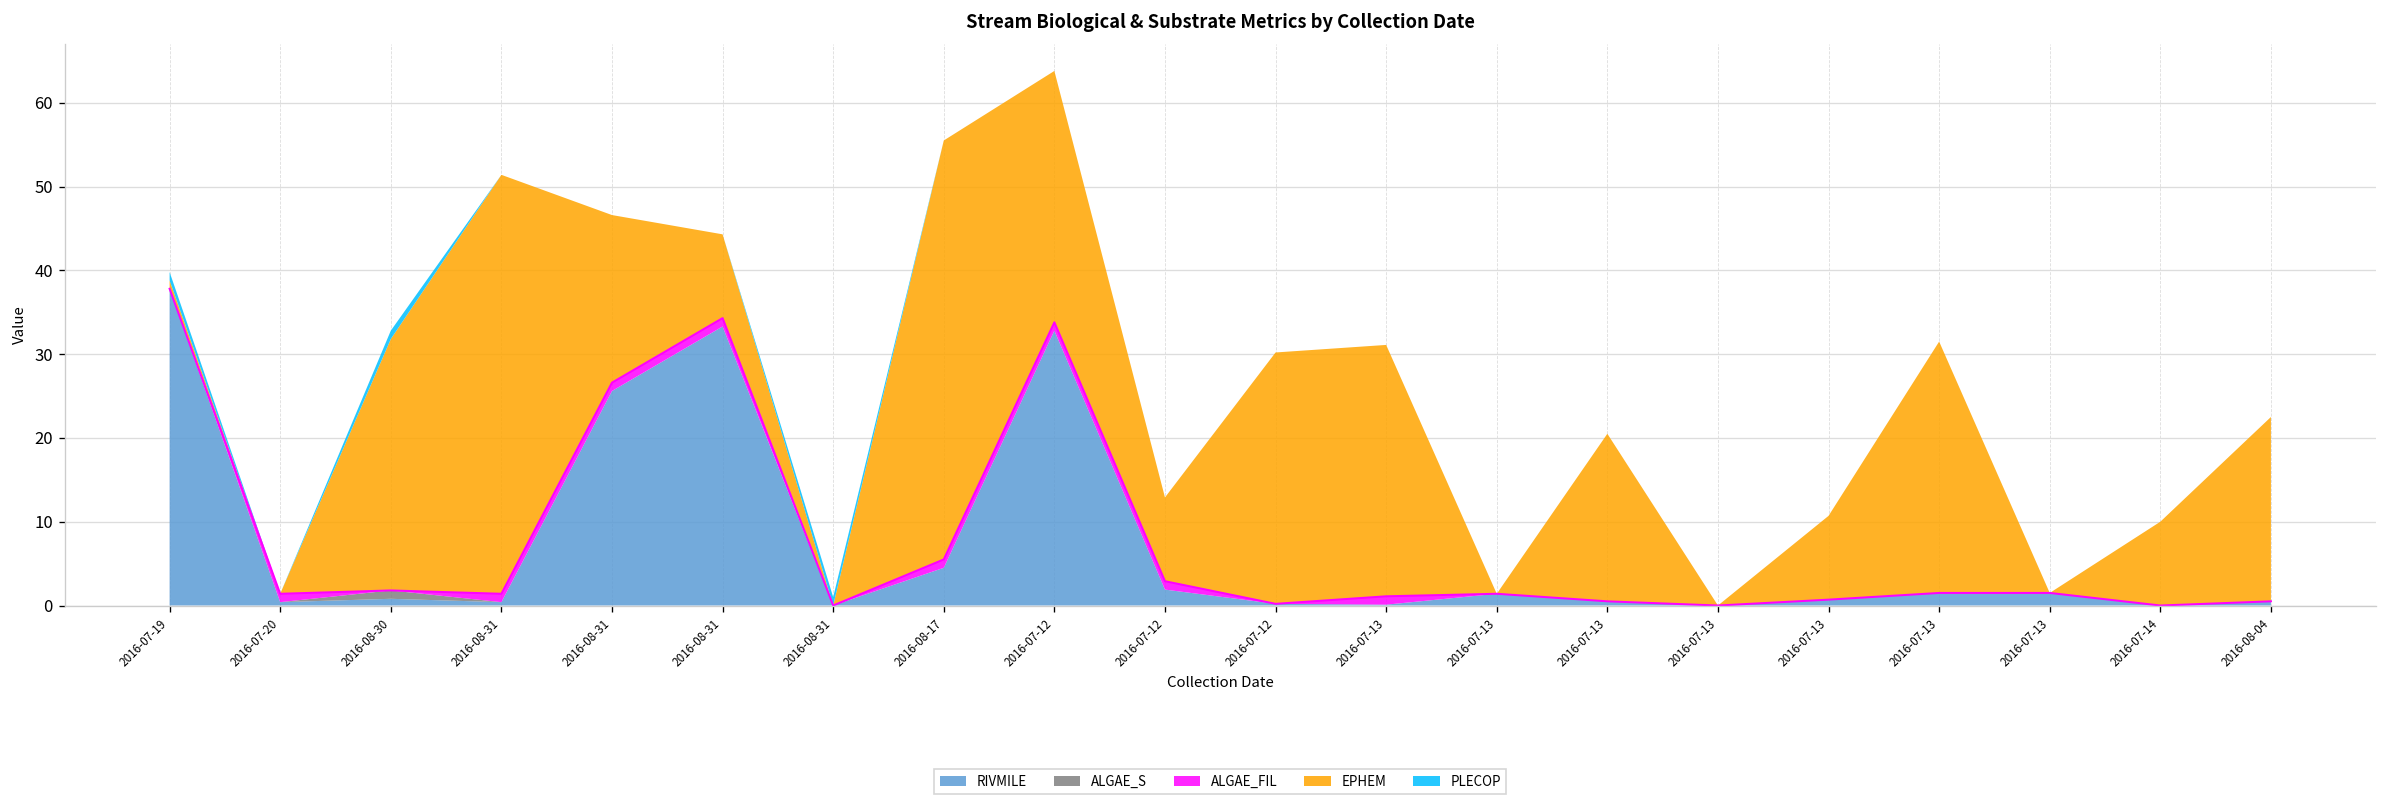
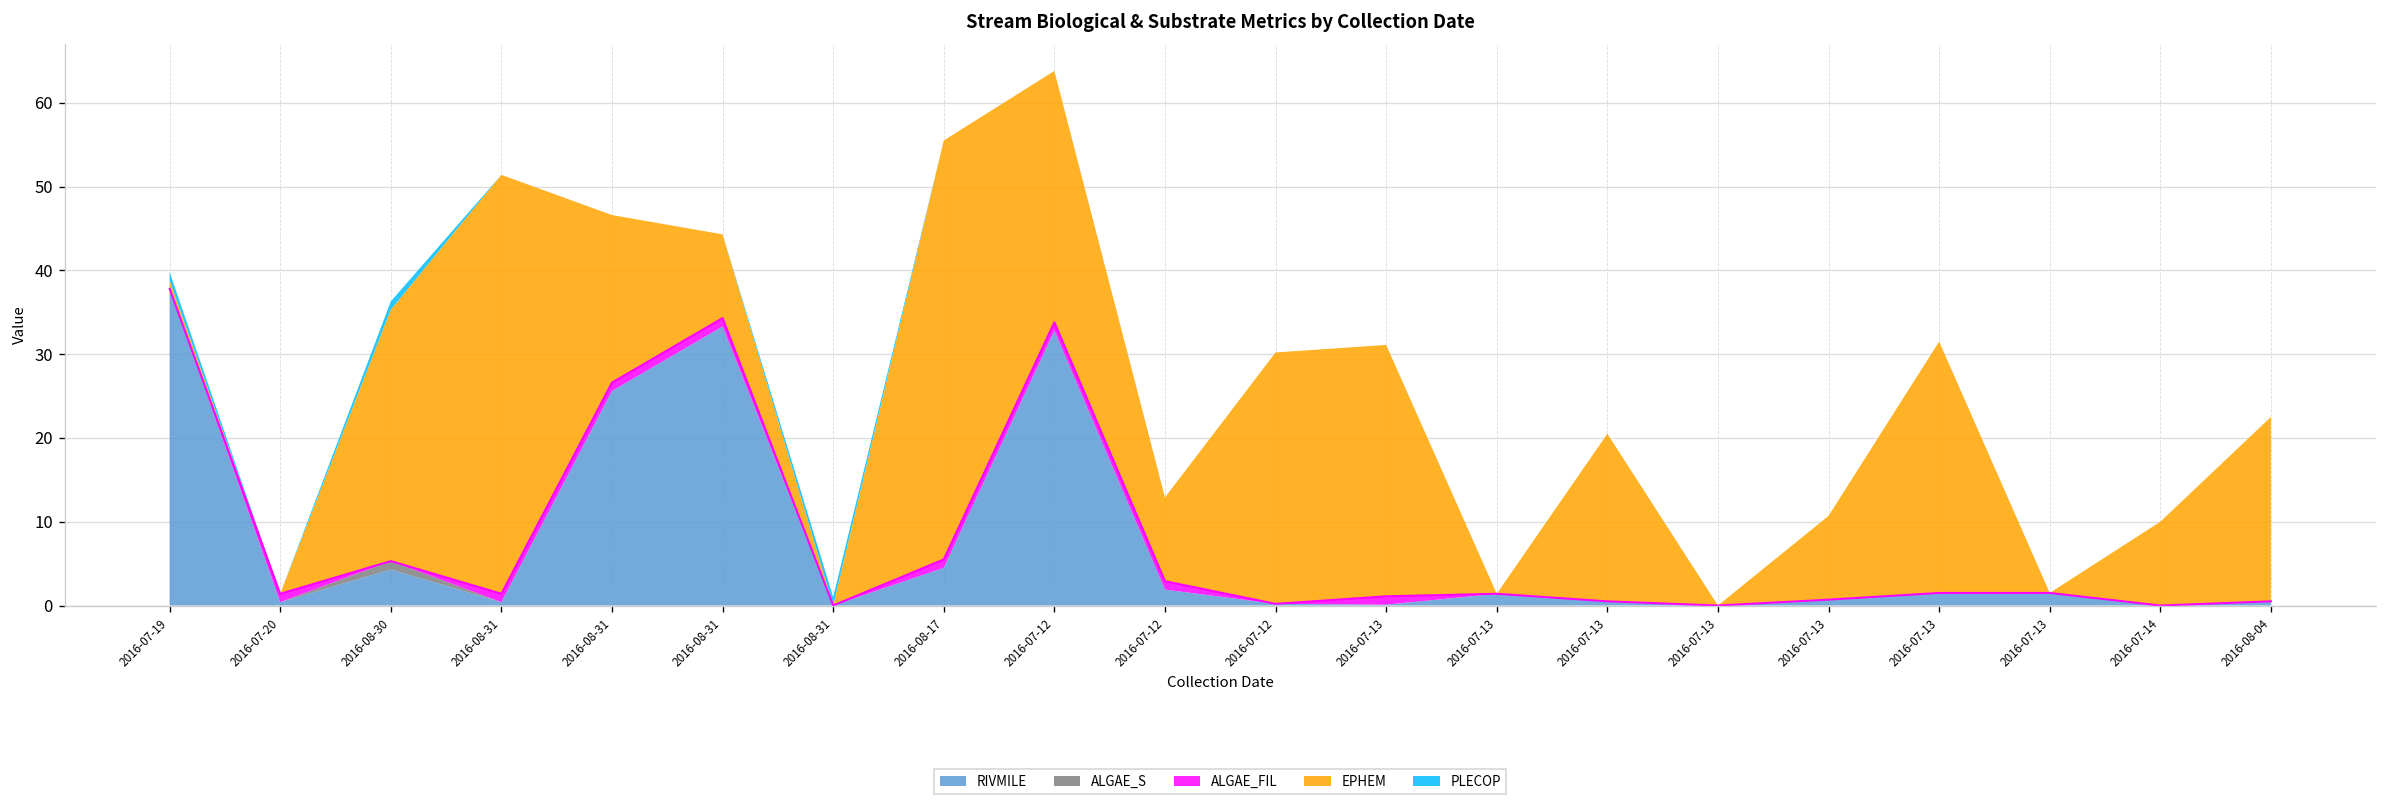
RIVMILE, 2016-08-30: 1 -> 4
